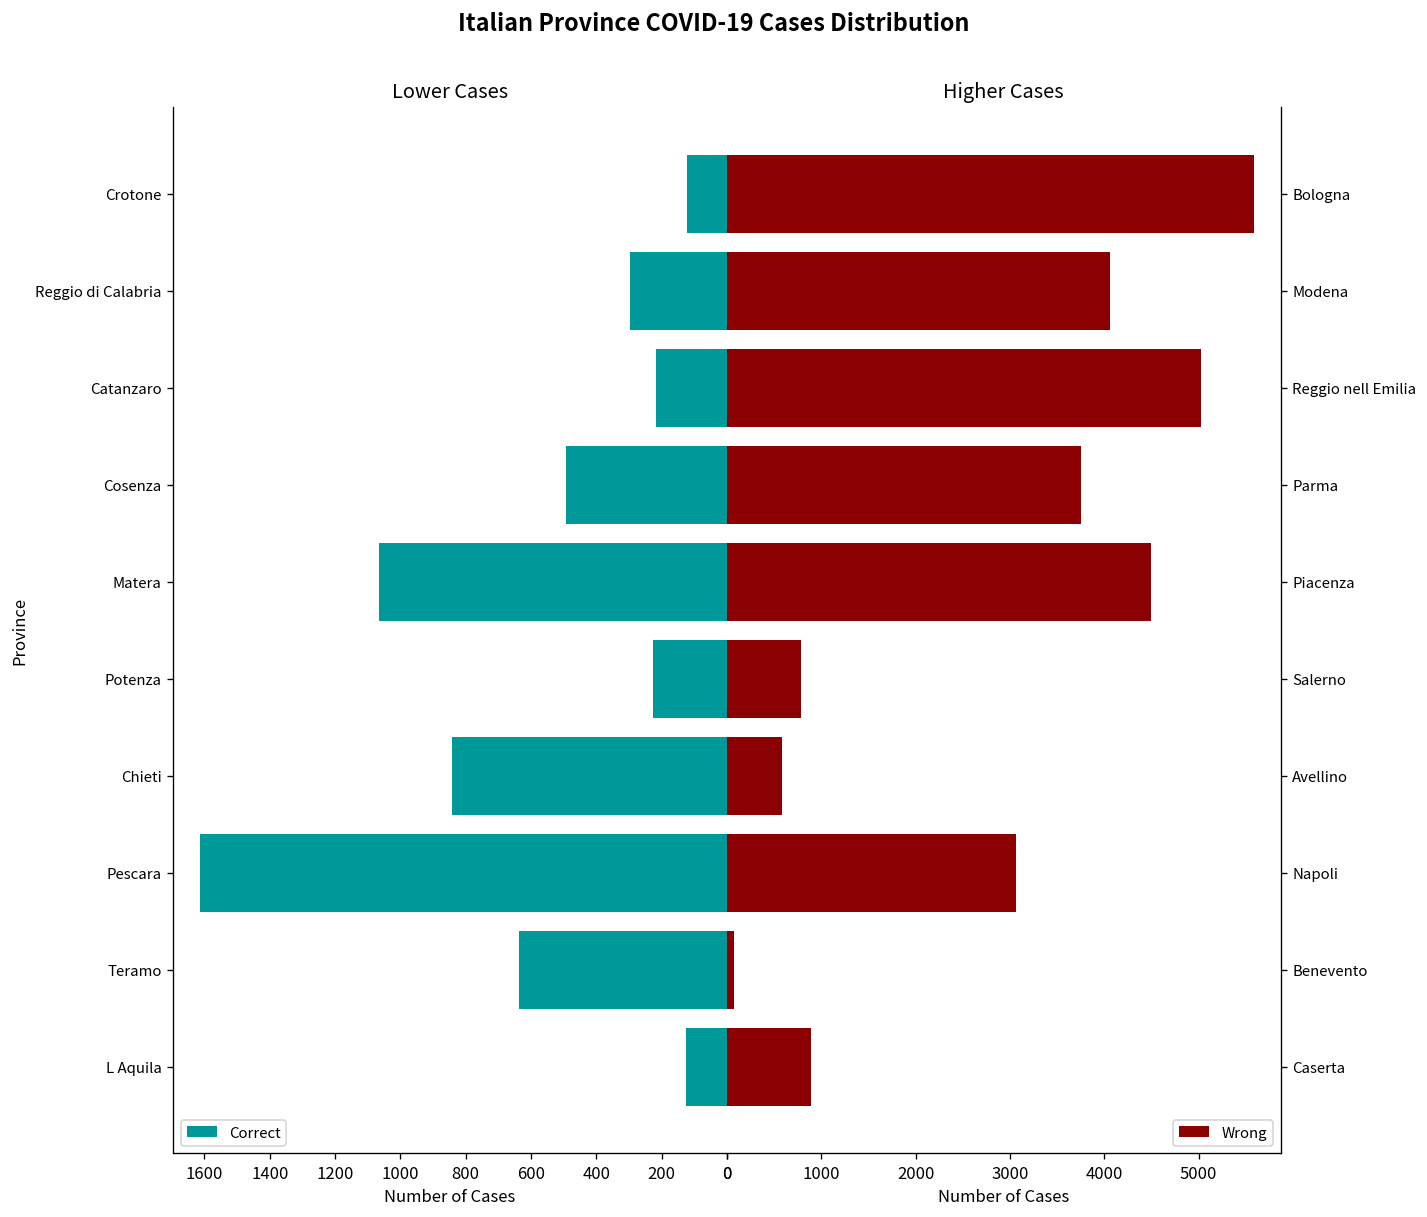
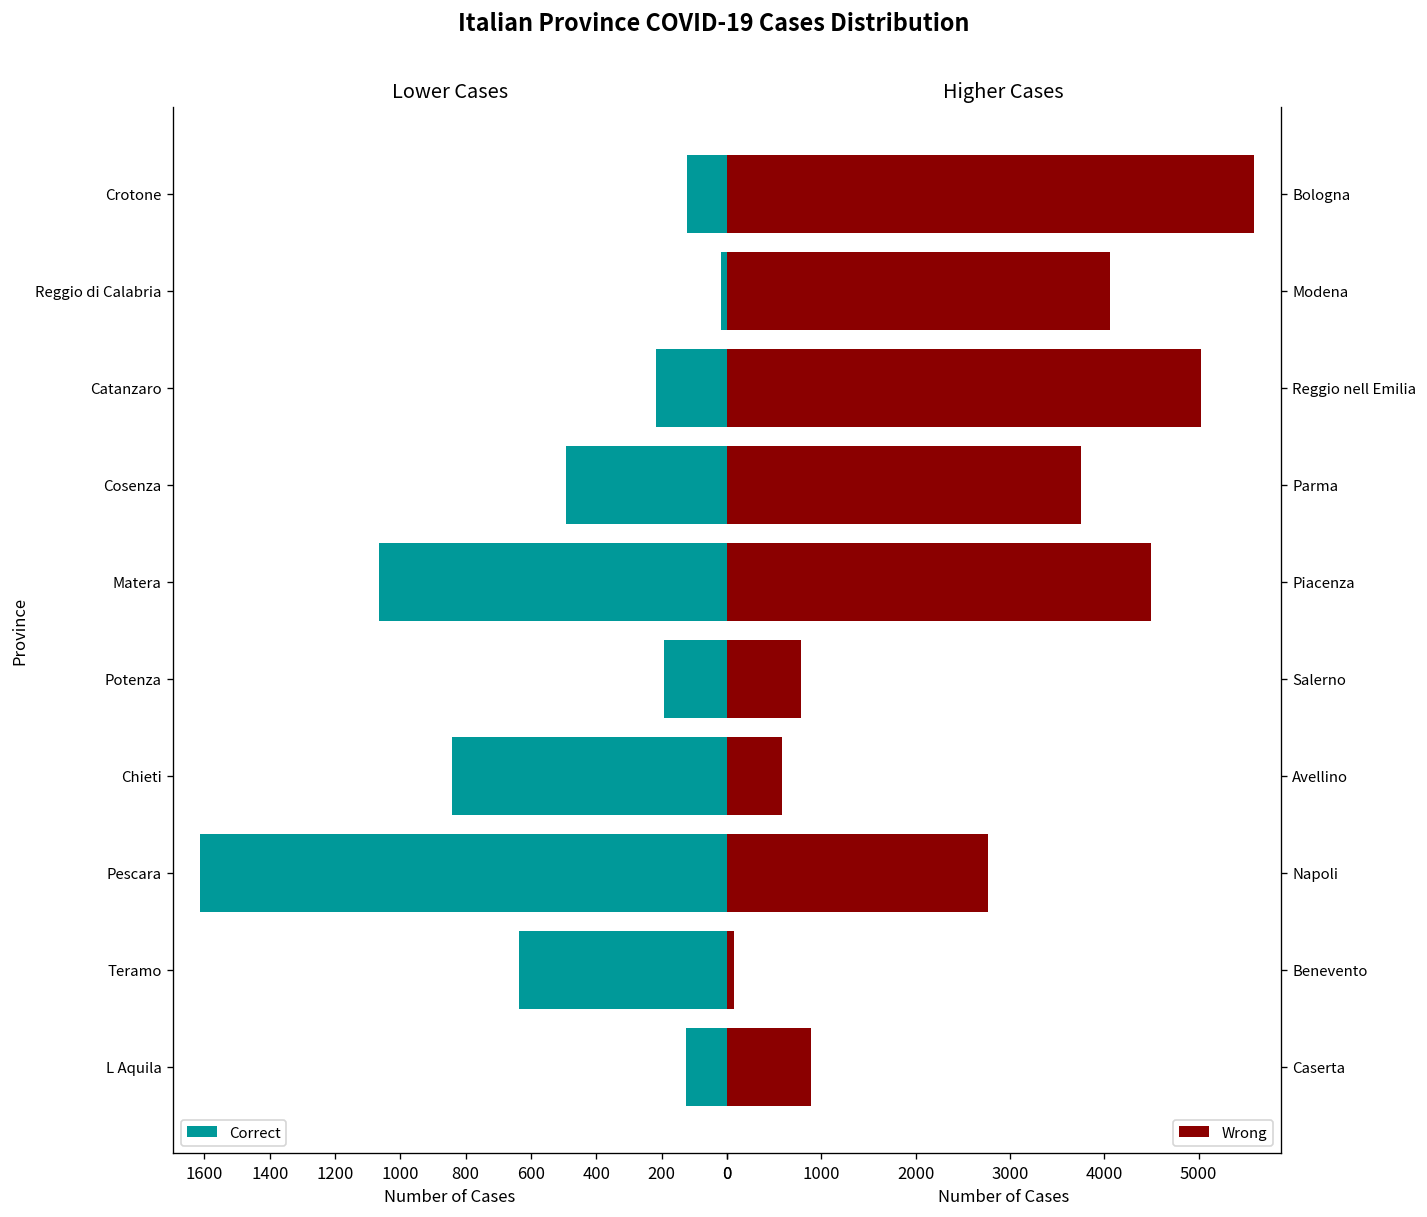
Lower Cases, Reggio di Calabria: 300 -> 20
Lower Cases, Potenza: 230 -> 190
Higher Cases, Napoli: 3100 -> 2800
